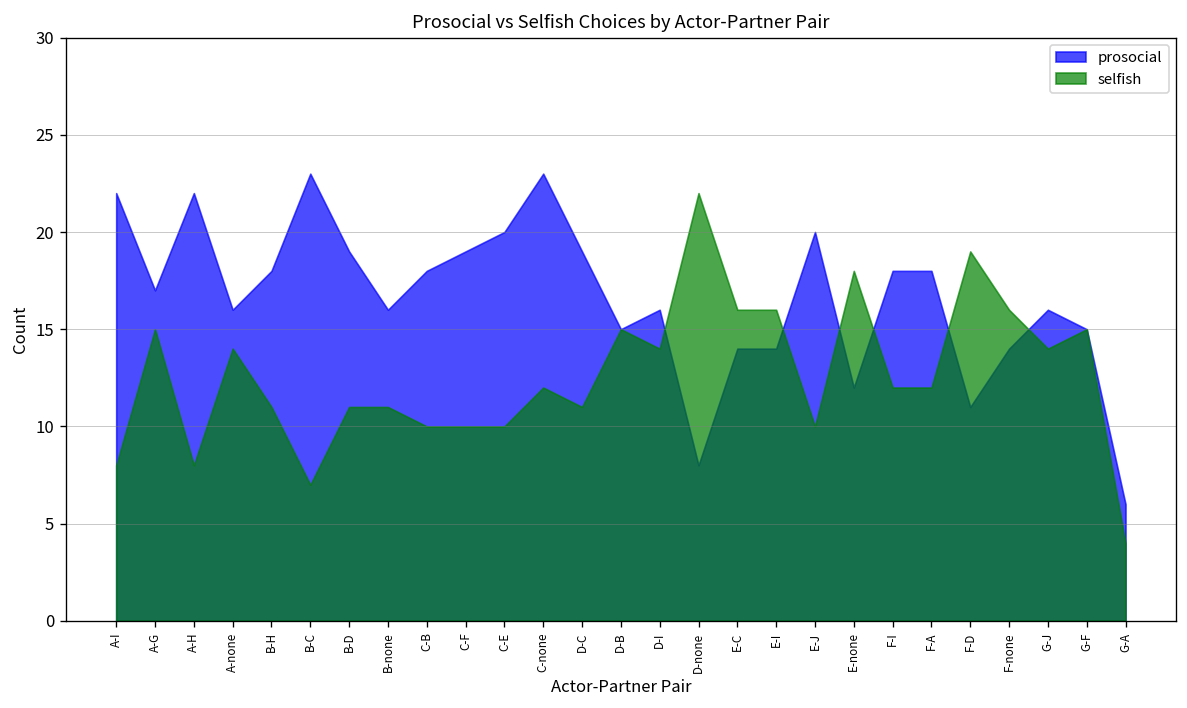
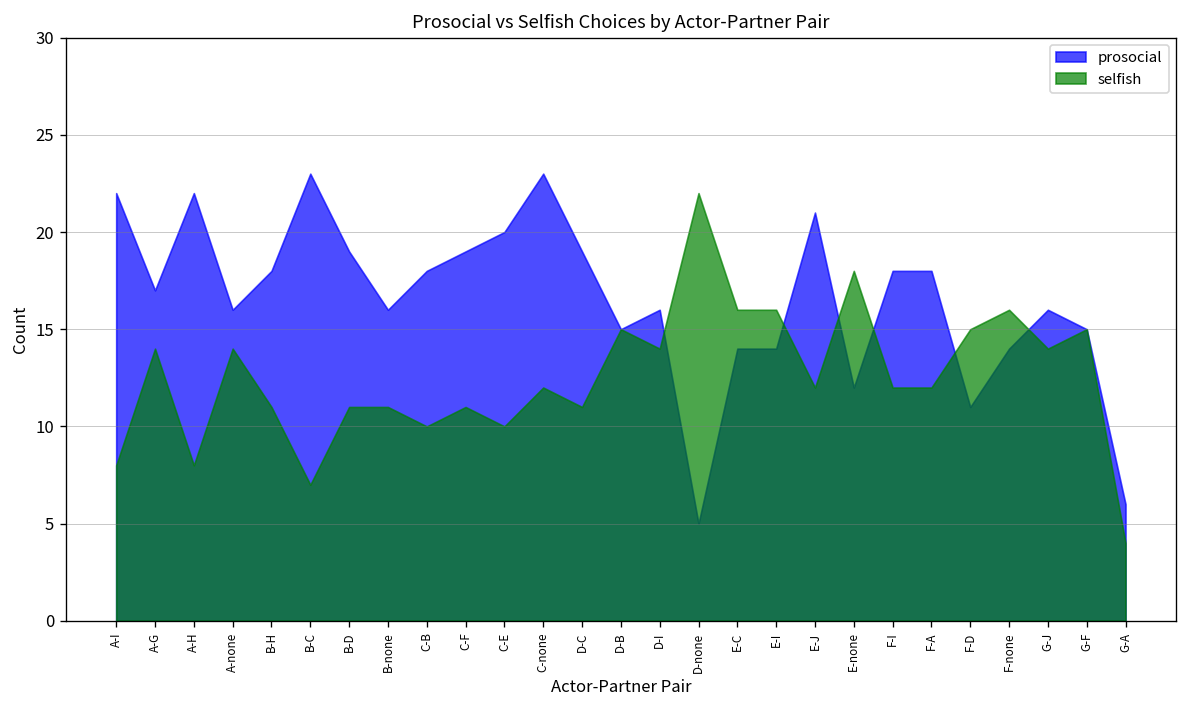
selfish, A-G: 15 -> 14
selfish, C-F: 10 -> 11
prosocial, D-none: 8 -> 5
prosocial, E-J: 20 -> 21
selfish, E-J: 10 -> 12
selfish, F-D: 19 -> 15
